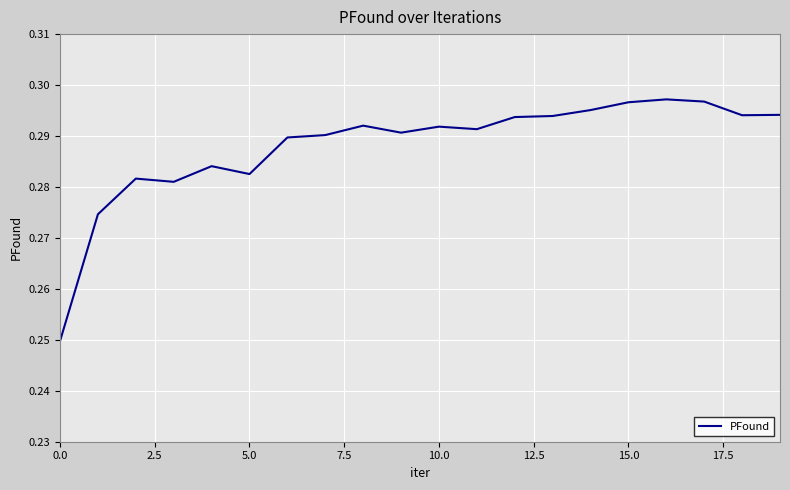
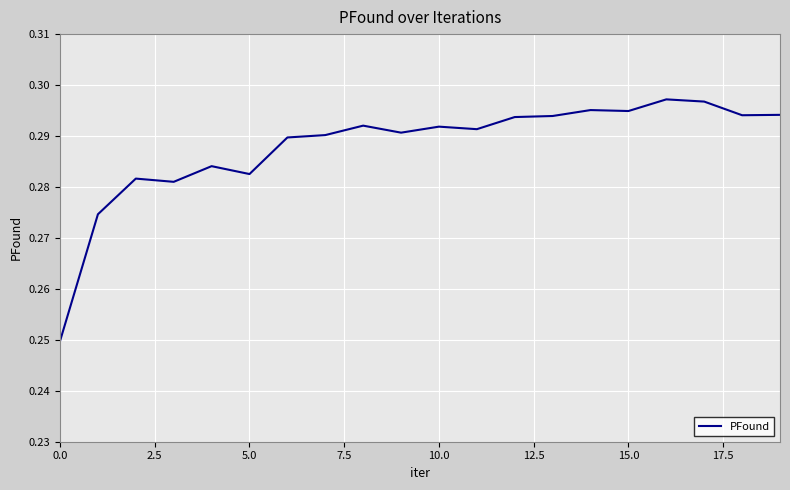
15.0: 0.297 -> 0.295
